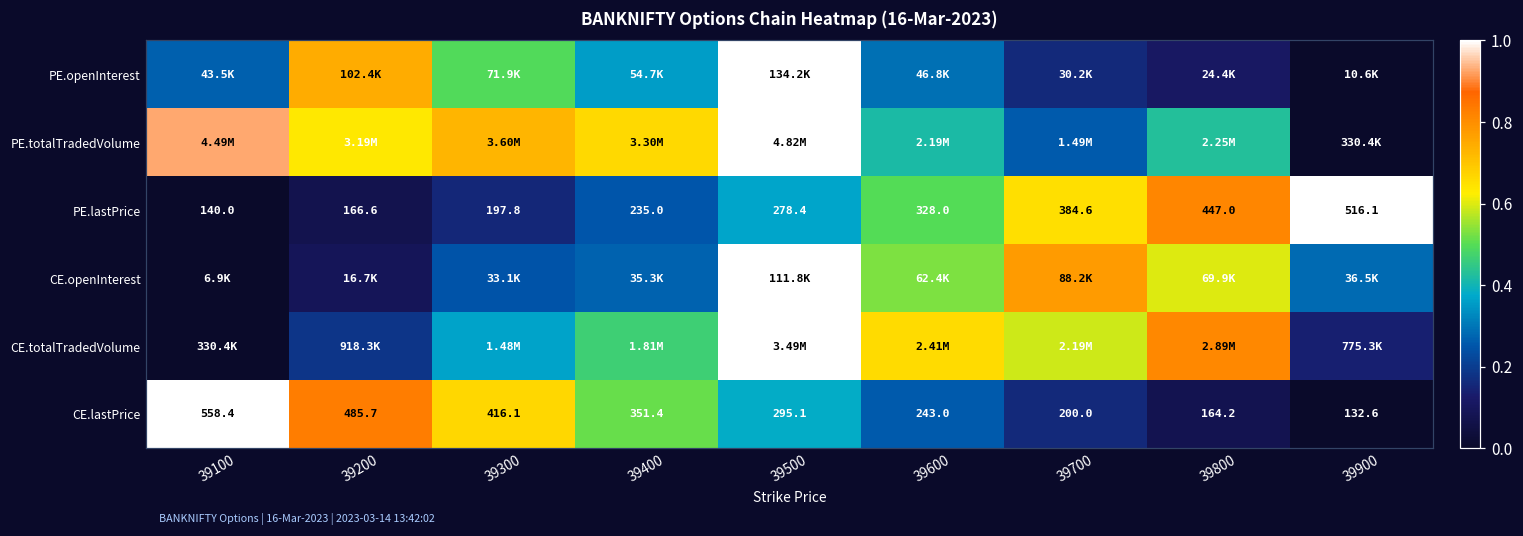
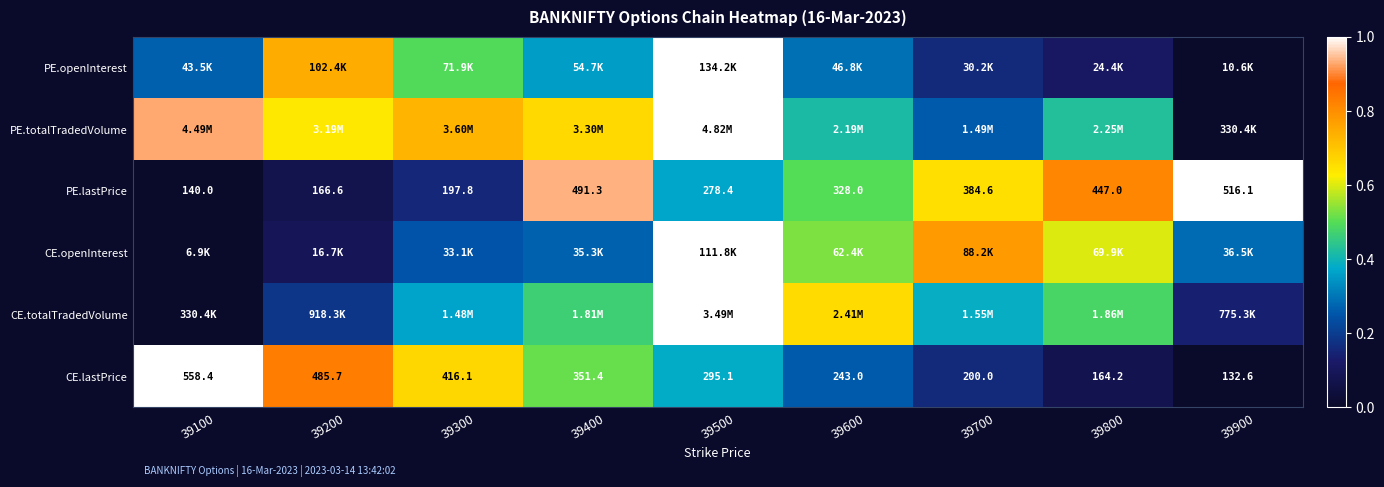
PE.lastPrice, 39400: 235.0 -> 491.3
CE.totalTradedVolume, 39700: 2.19M -> 1.55M
CE.totalTradedVolume, 39800: 2.89M -> 1.86M
